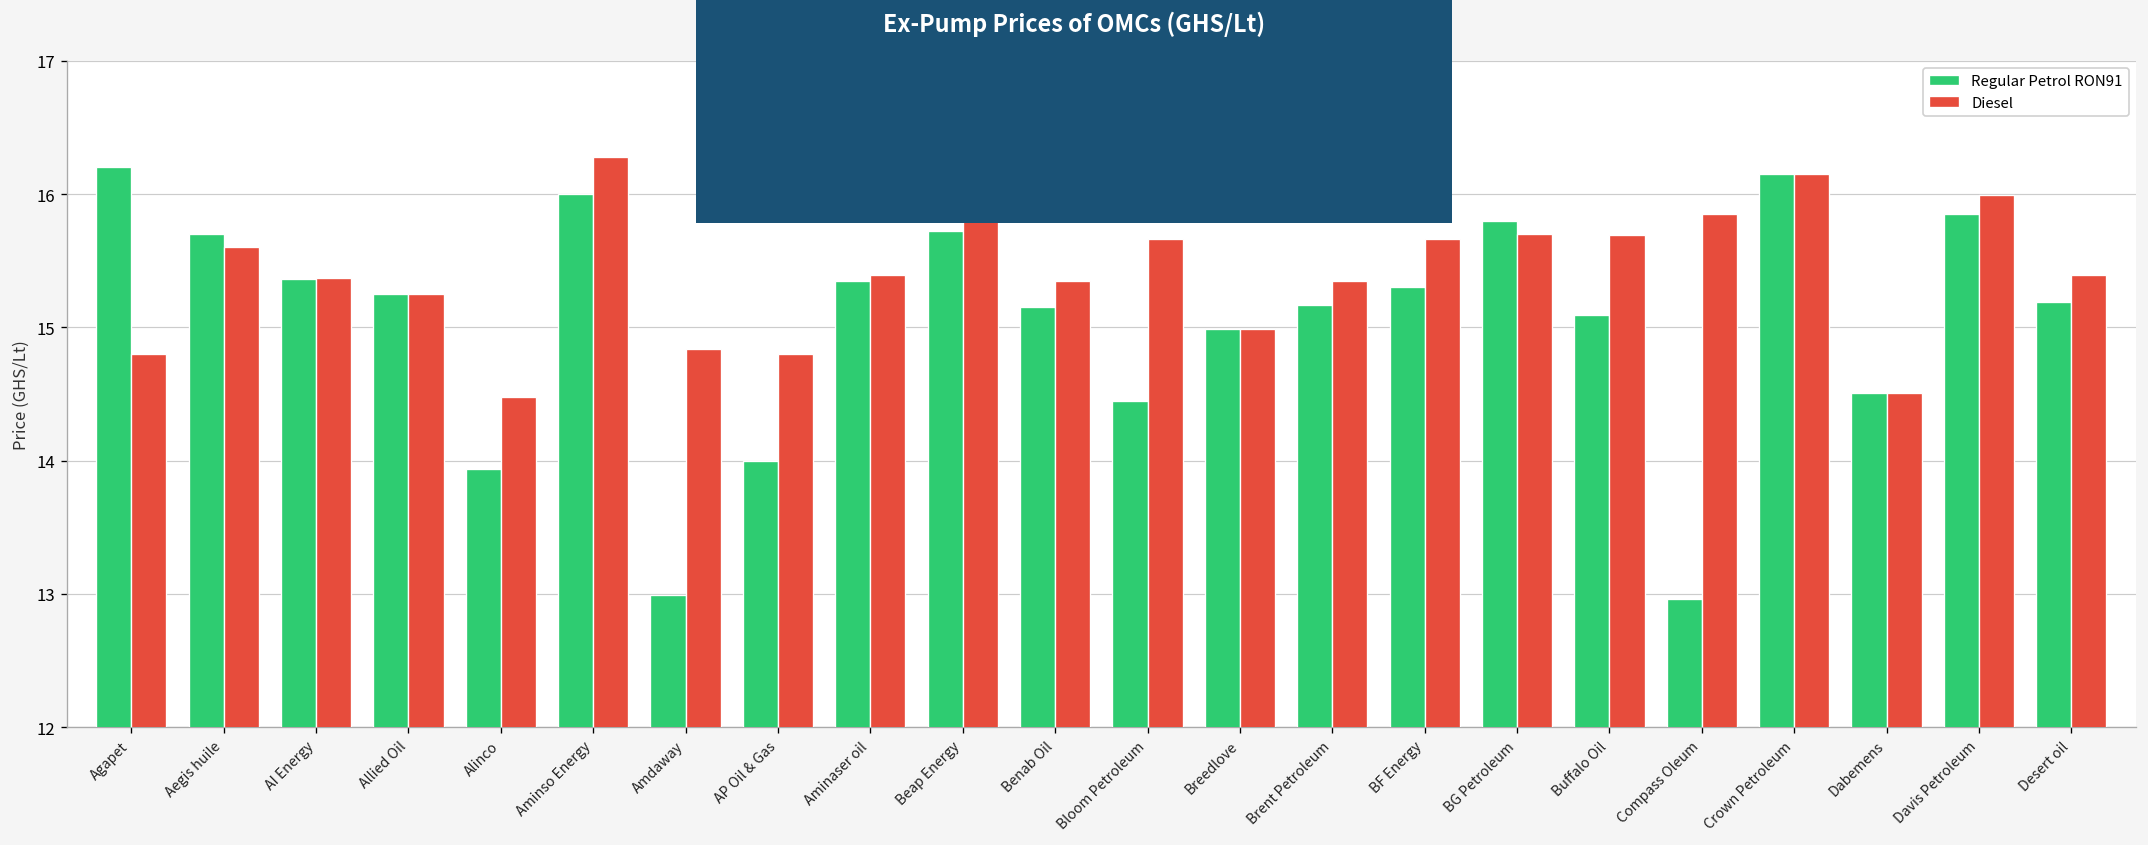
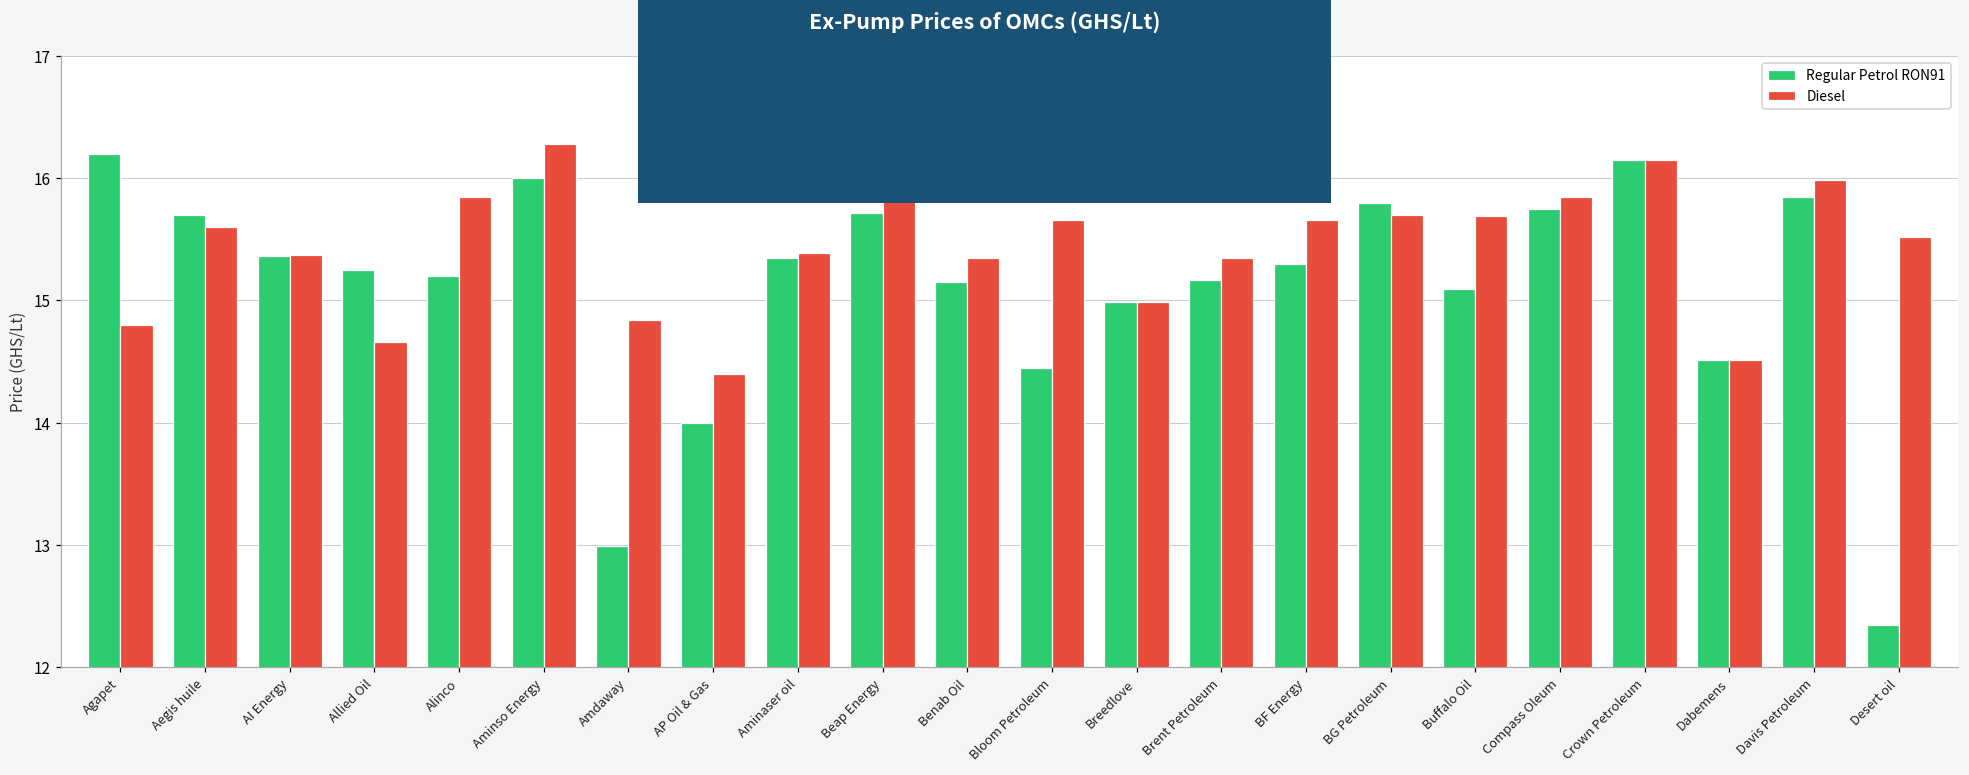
Diesel, Allied Oil: 15.25 -> 14.66
Regular Petrol RON91, Alinco: 13.94 -> 15.20
Diesel, Alinco: 14.48 -> 15.85
Diesel, AP Oil & Gas: 14.8 -> 14.4
Regular Petrol RON91, Compass Oleum: 12.96 -> 15.75
Regular Petrol RON91, Desert oil: 15.19 -> 12.34
Diesel, Desert oil: 15.39 -> 15.52
